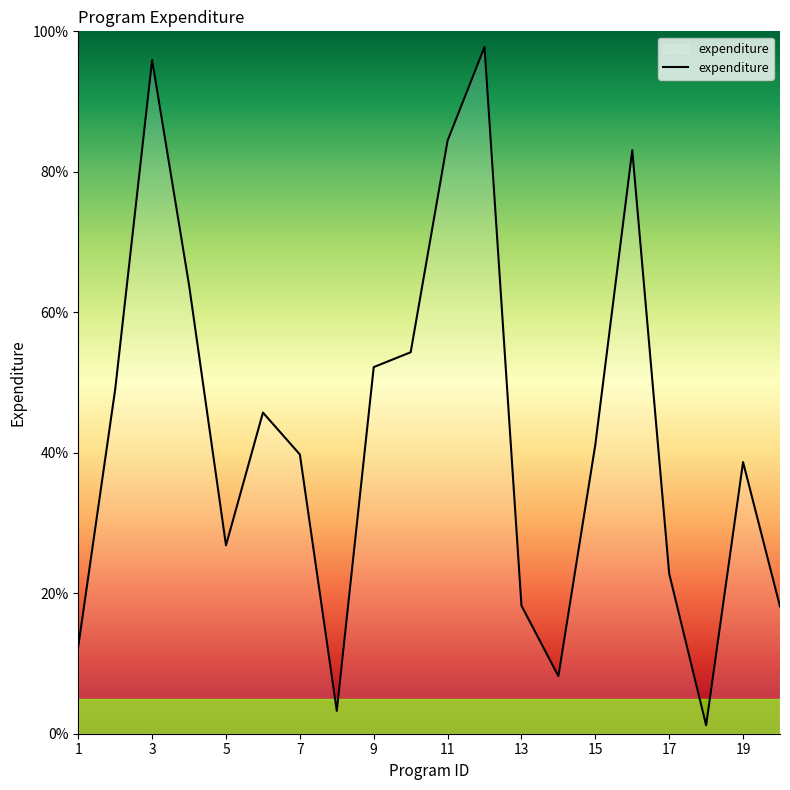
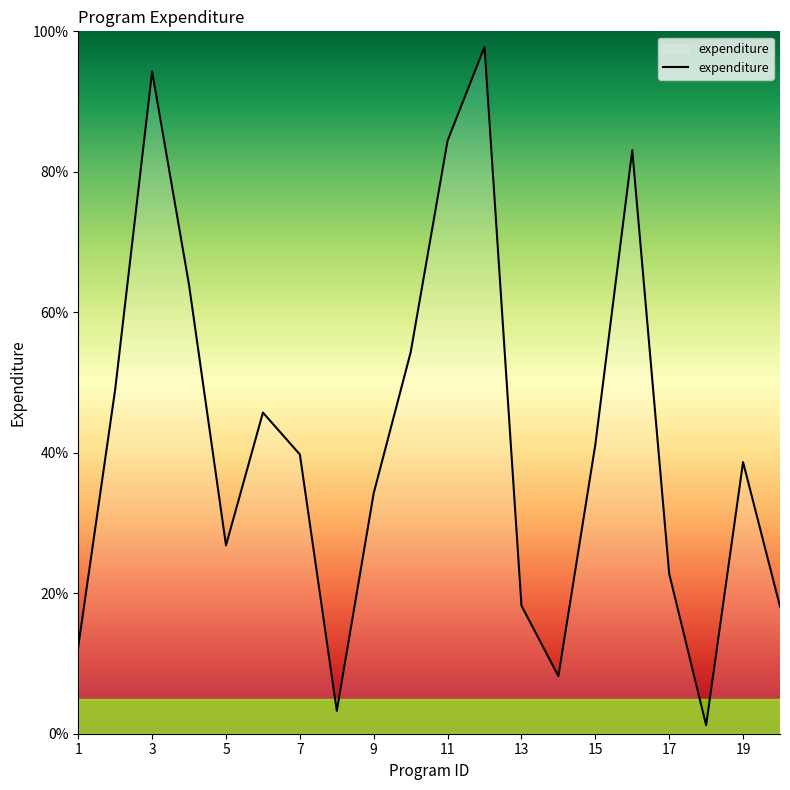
3: 96% -> 94%
9: 52% -> 34%
